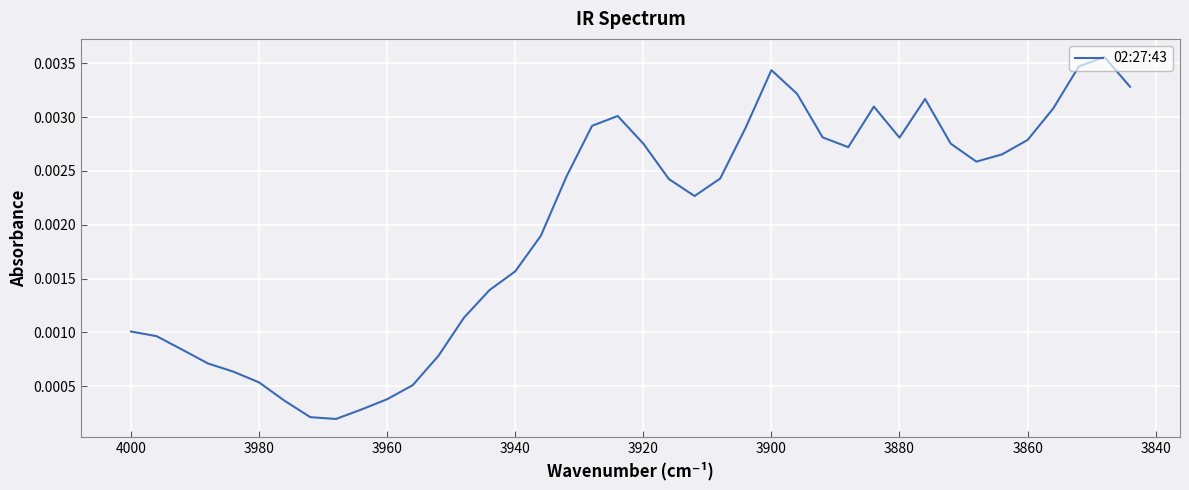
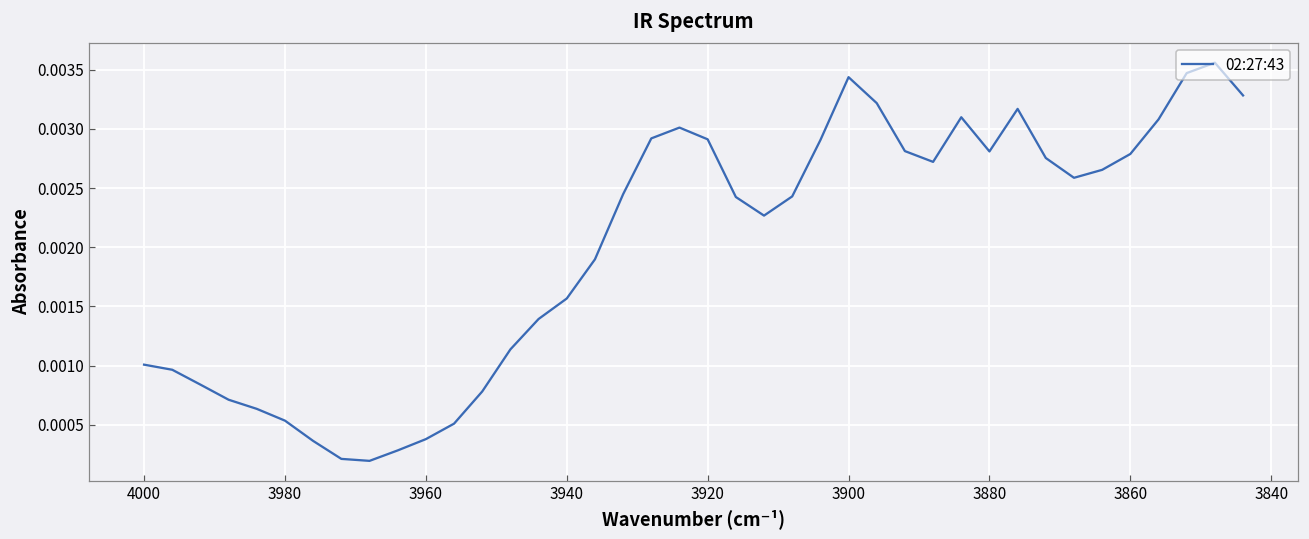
3920: 0.00275 -> 0.00291
